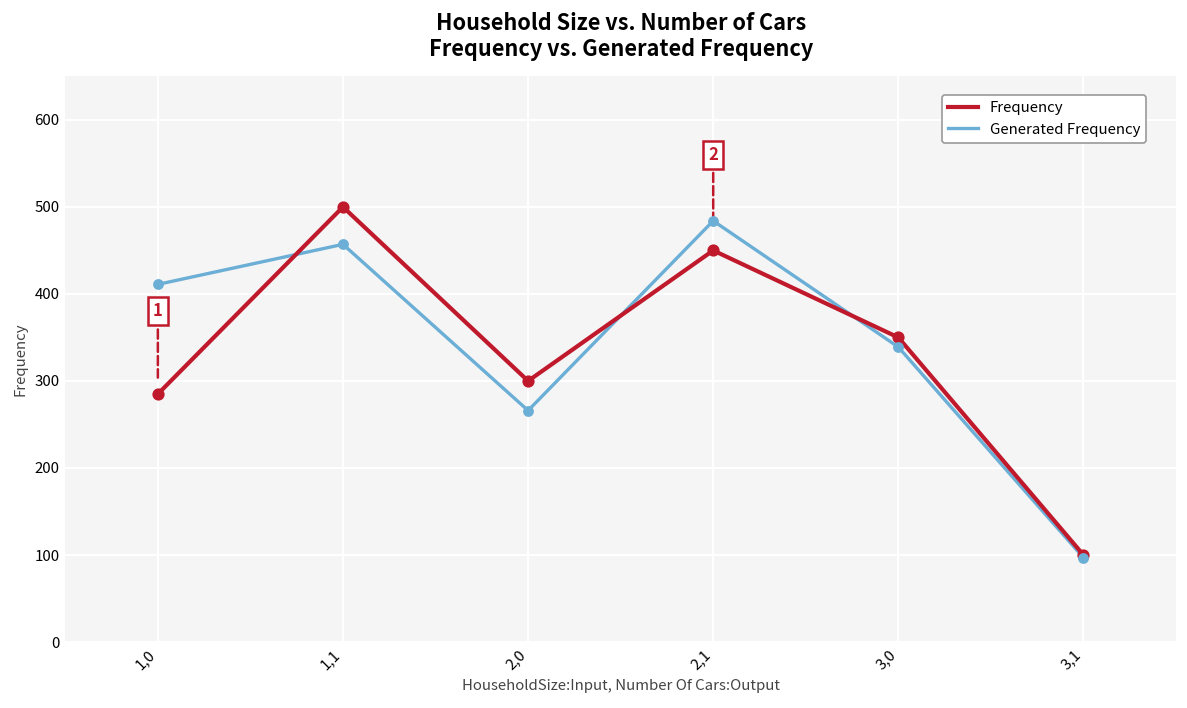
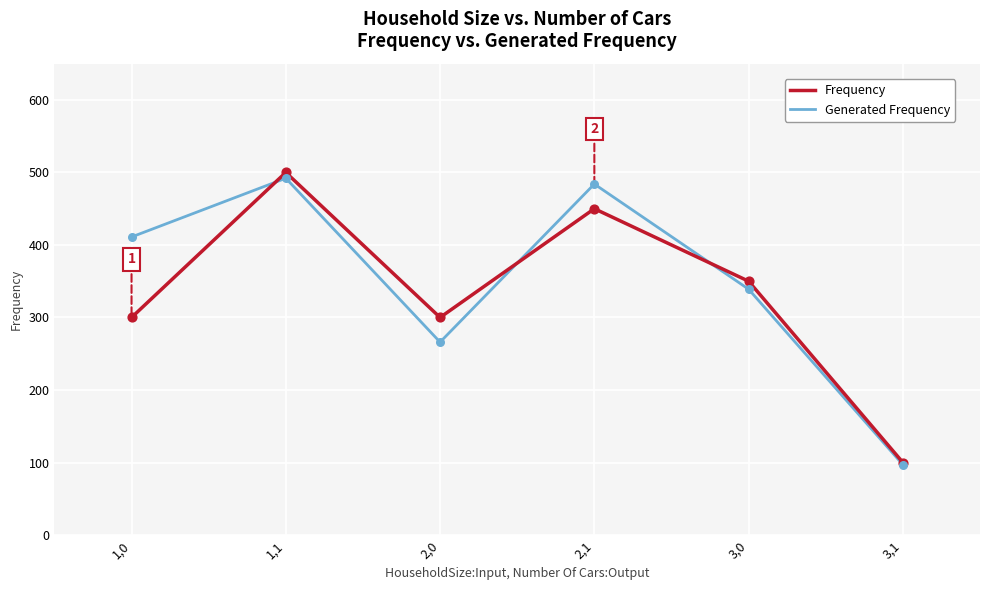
Frequency, 1,0: 290 -> 300
Generated Frequency, 1,1: 460 -> 490
